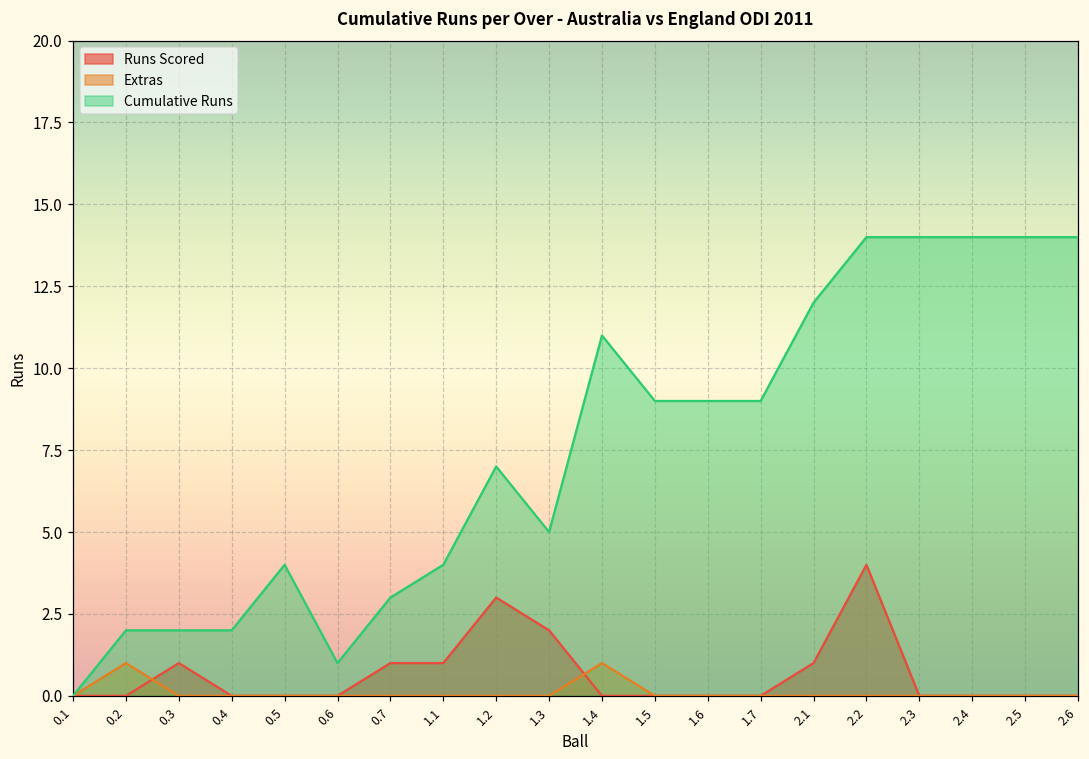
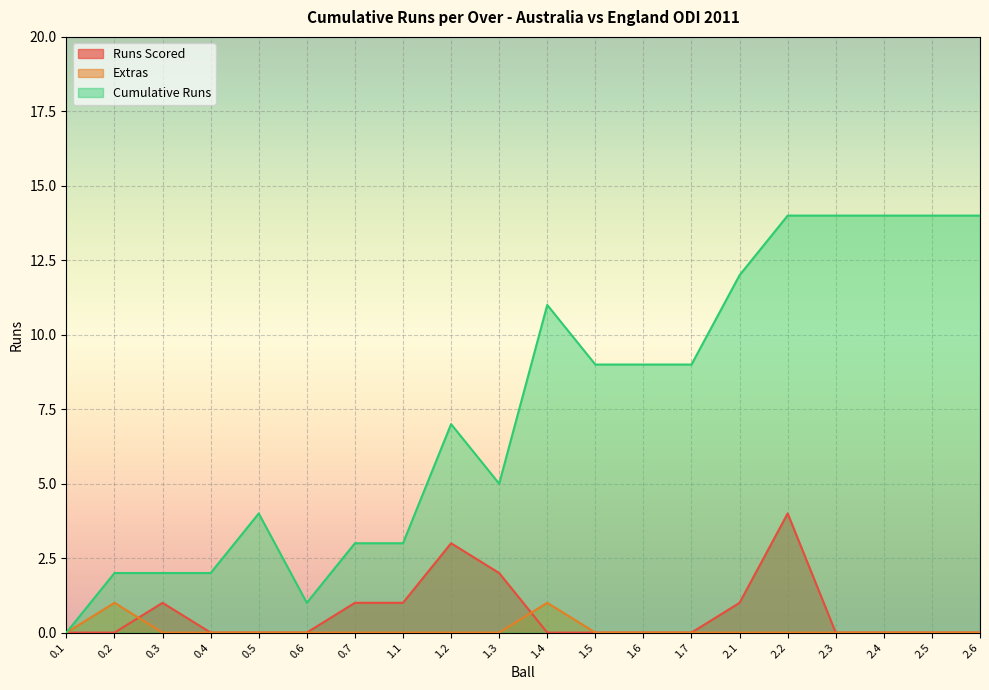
Cumulative Runs, 1.1: 4 -> 3
